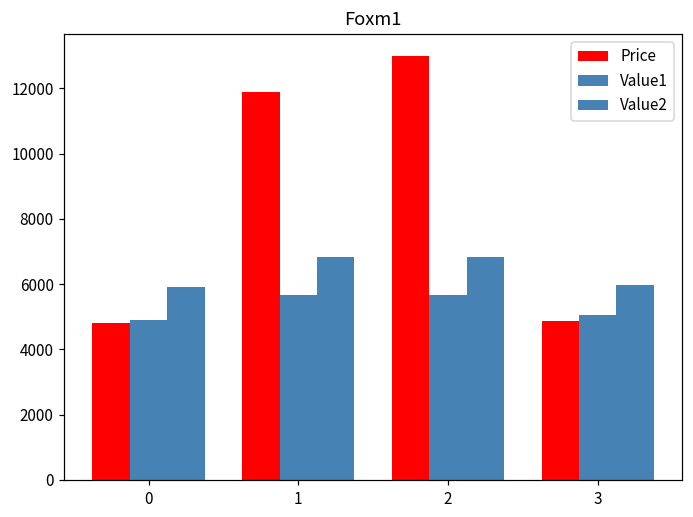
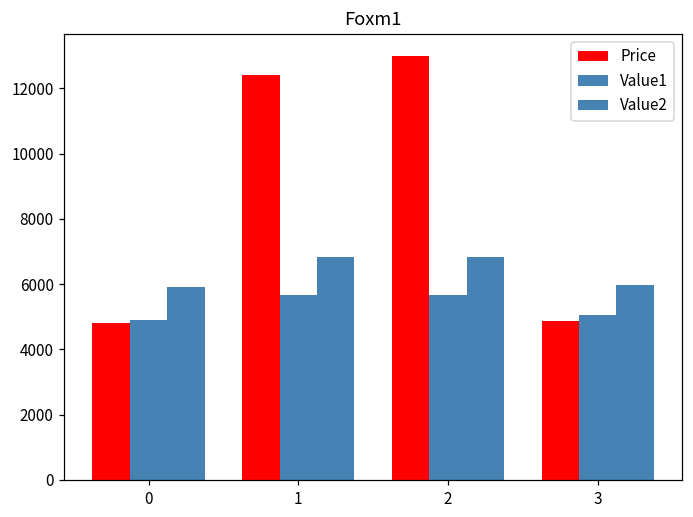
Price, 1: 11900 -> 12400
